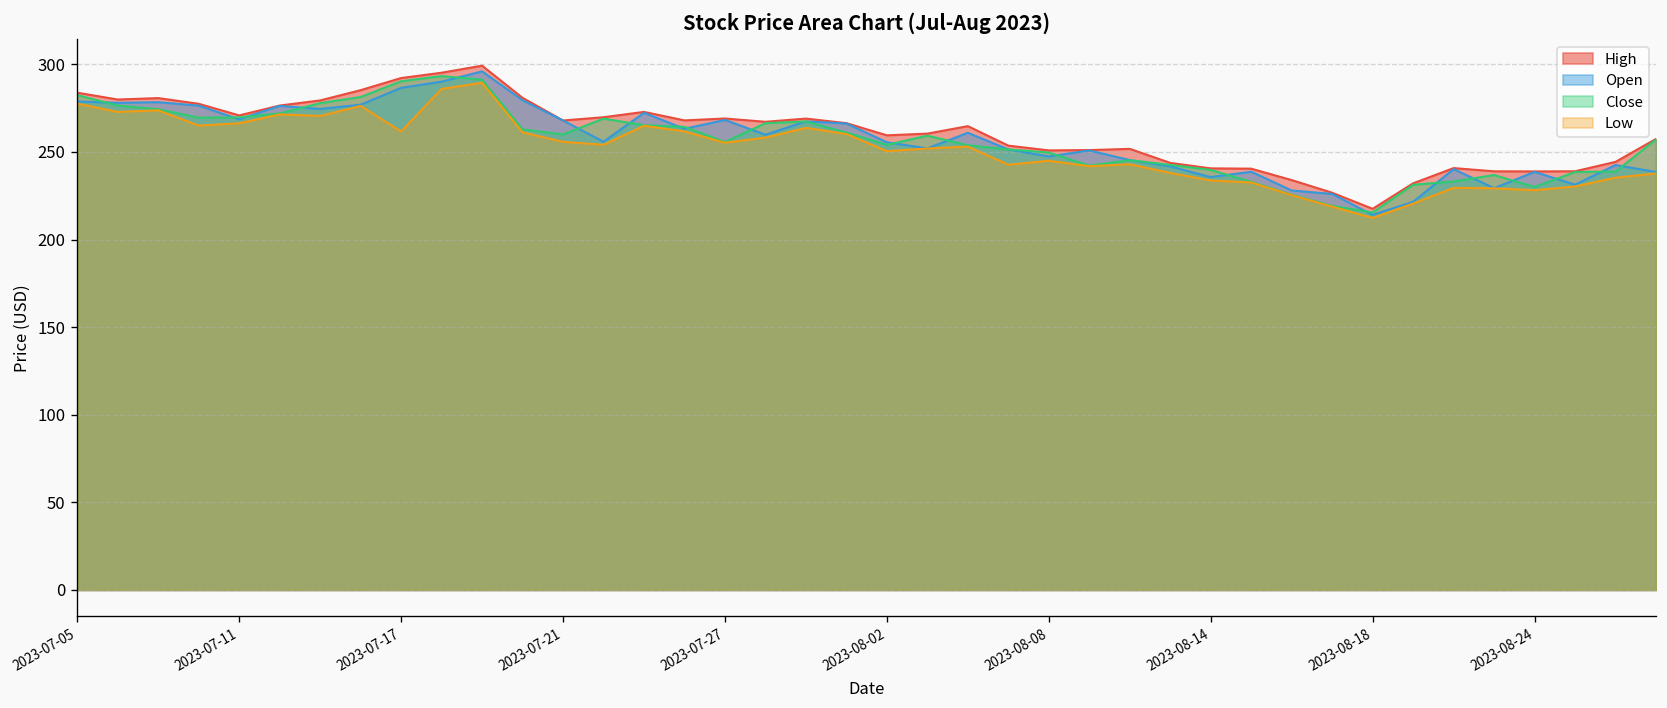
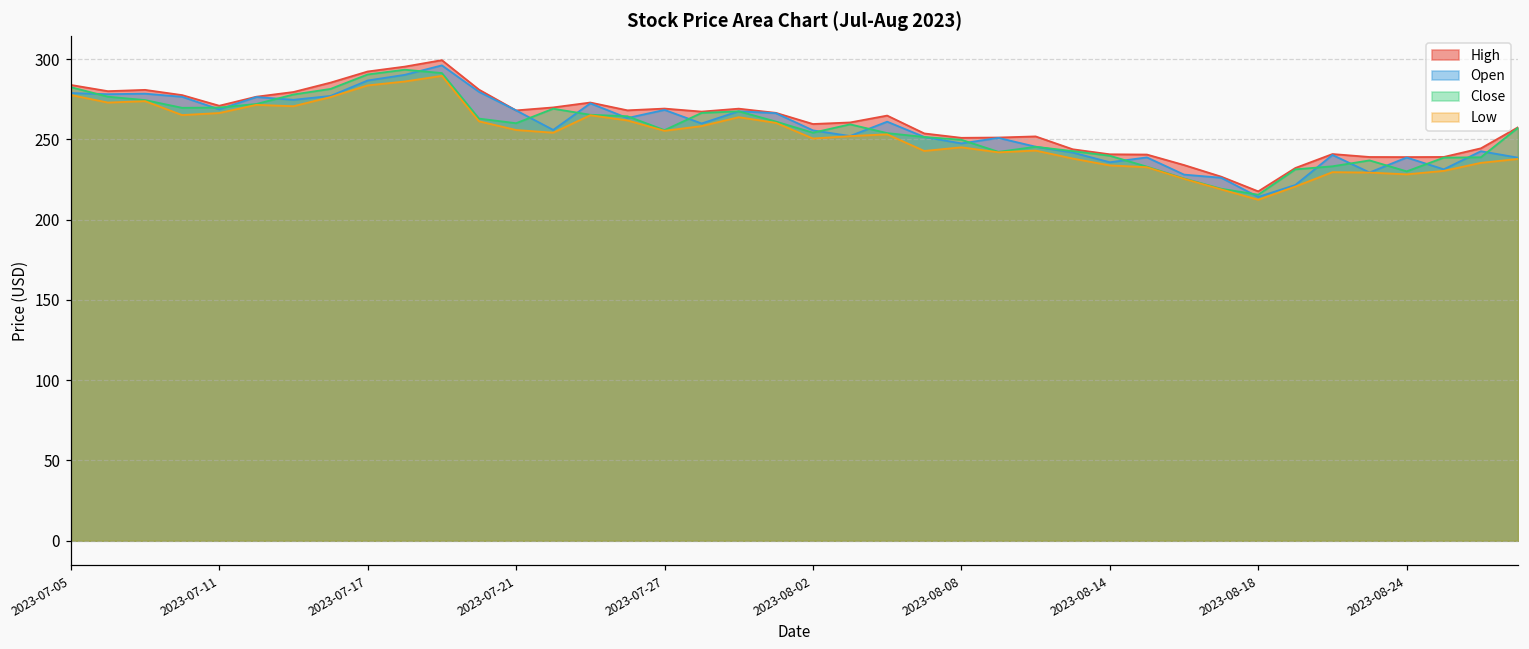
Low, 2023-07-17: 262 -> 284
